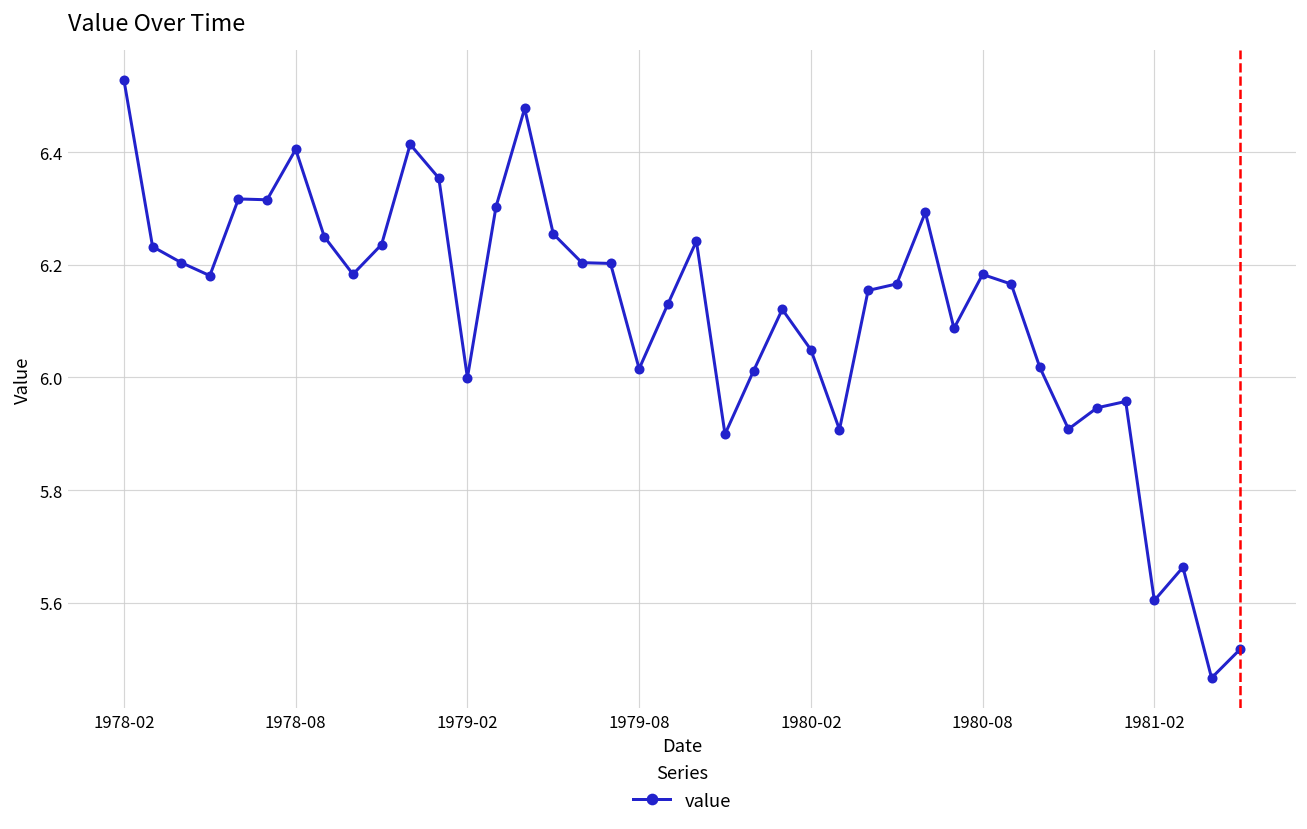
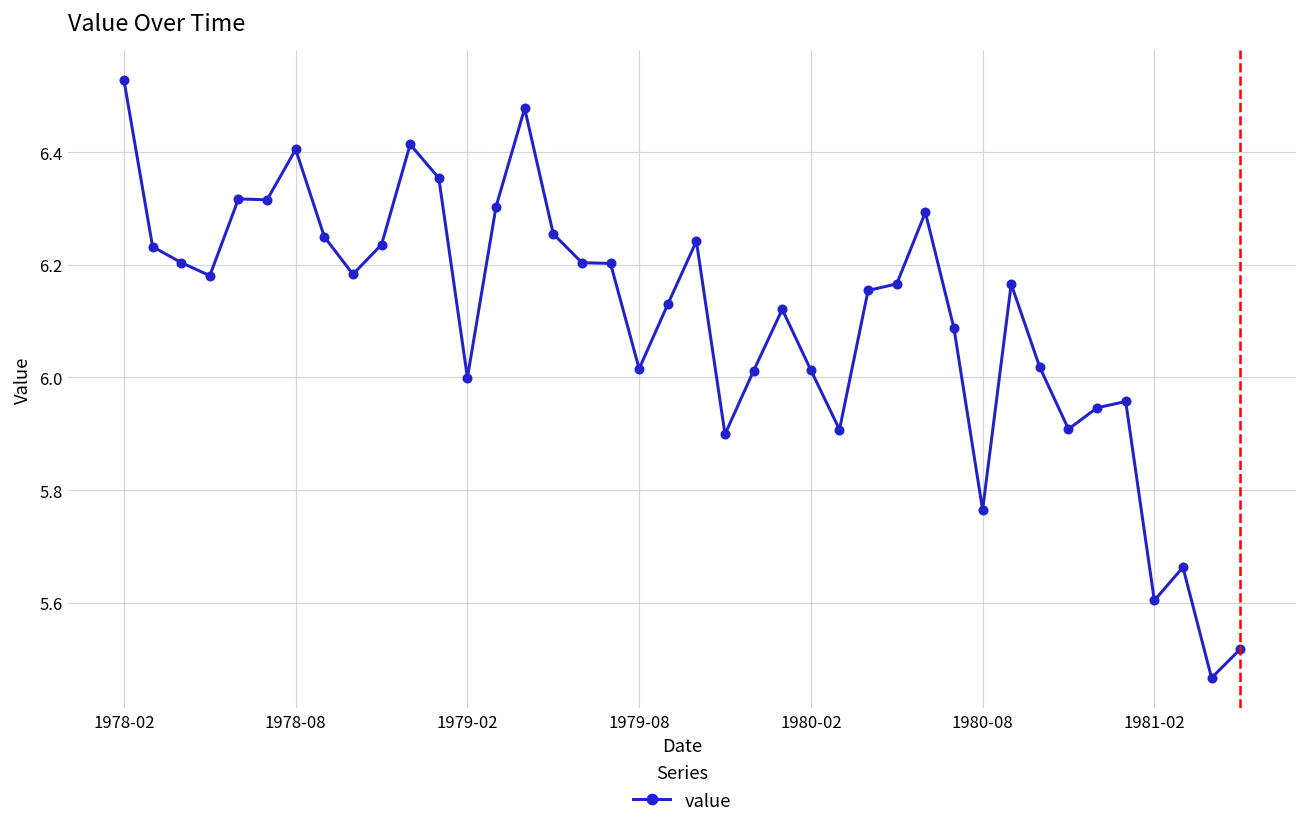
1980-02: 6.05 -> 6.01
1980-08: 6.18 -> 5.76
